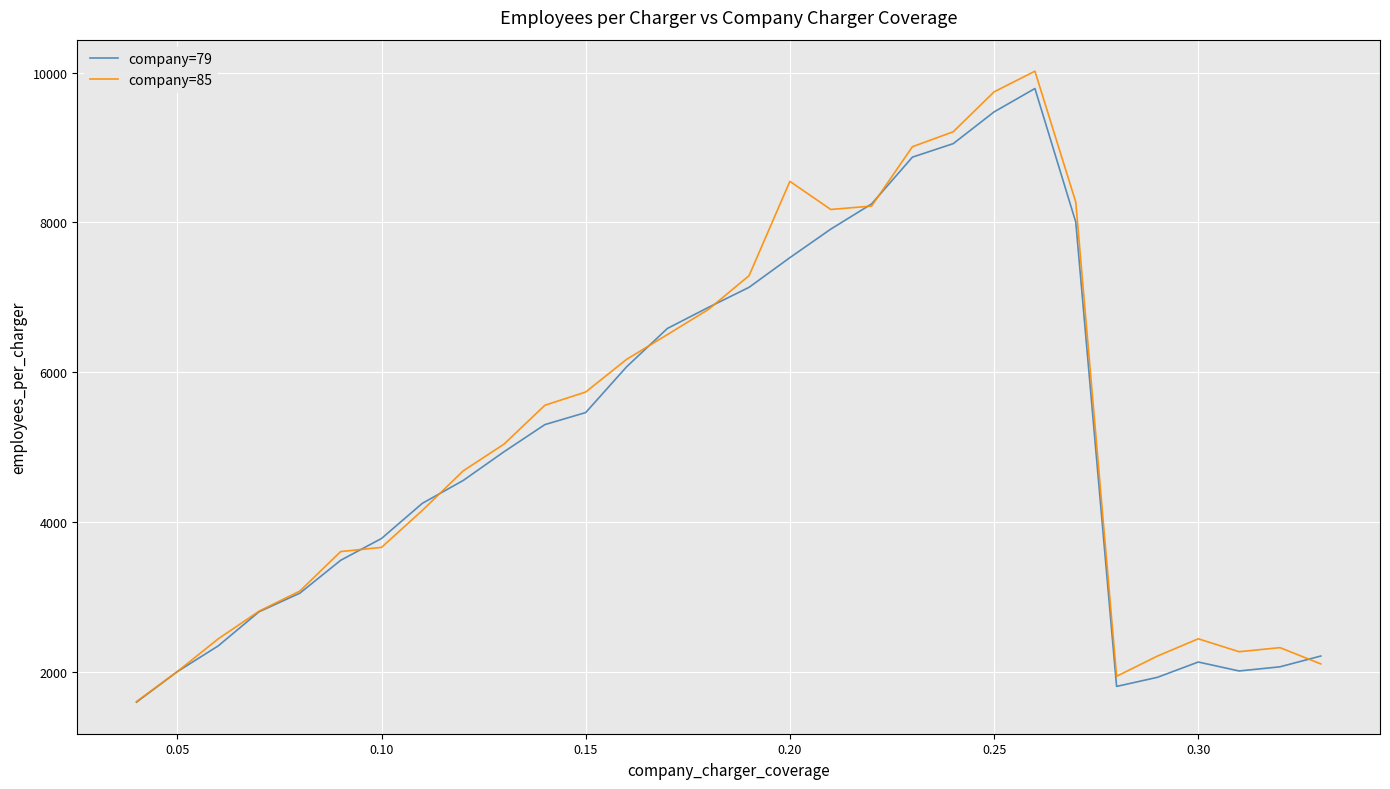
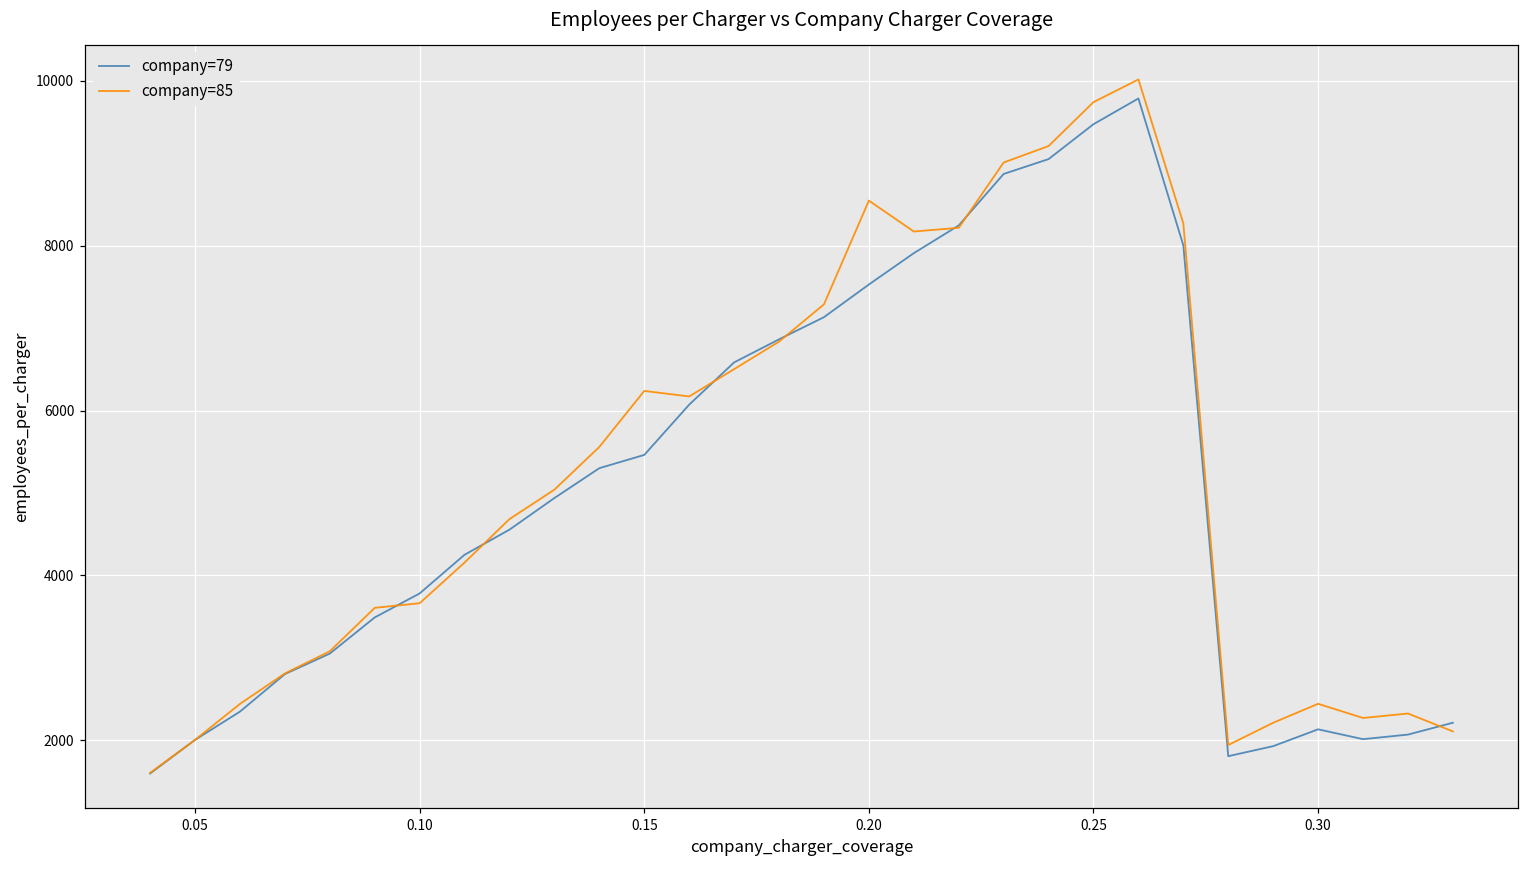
company=85, 0.15: 5700 -> 6200
